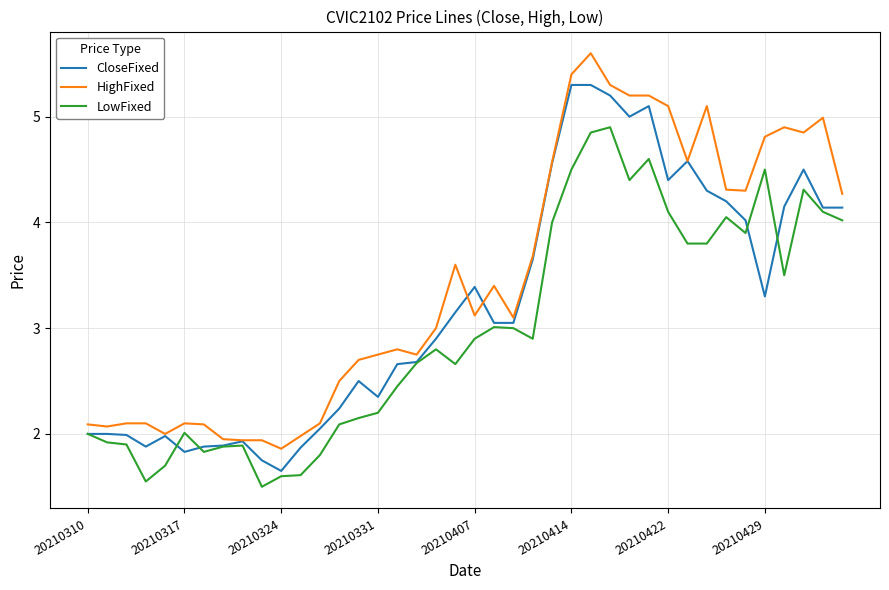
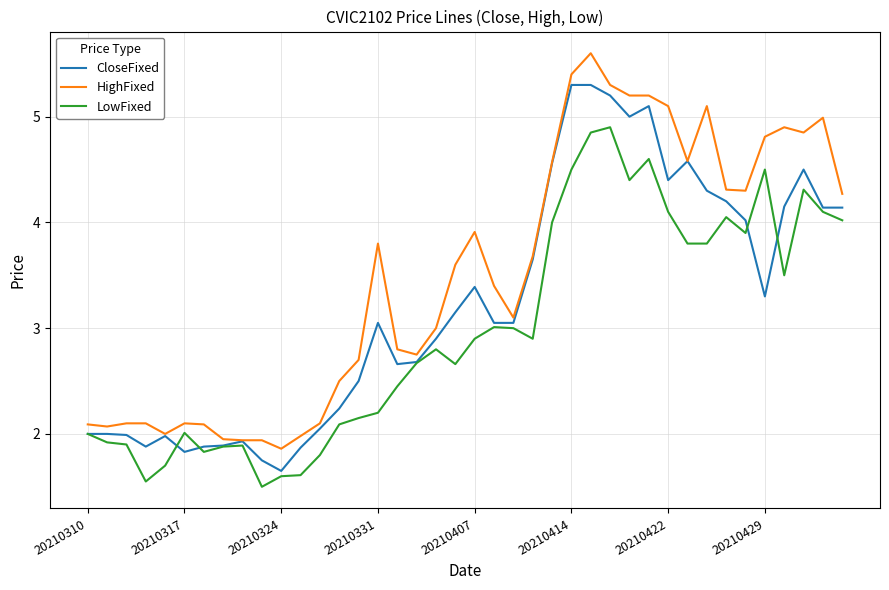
CloseFixed, 20210331: 2.35 -> 3.05
HighFixed, 20210331: 2.75 -> 3.80
HighFixed, 20210407: 3.12 -> 3.91
